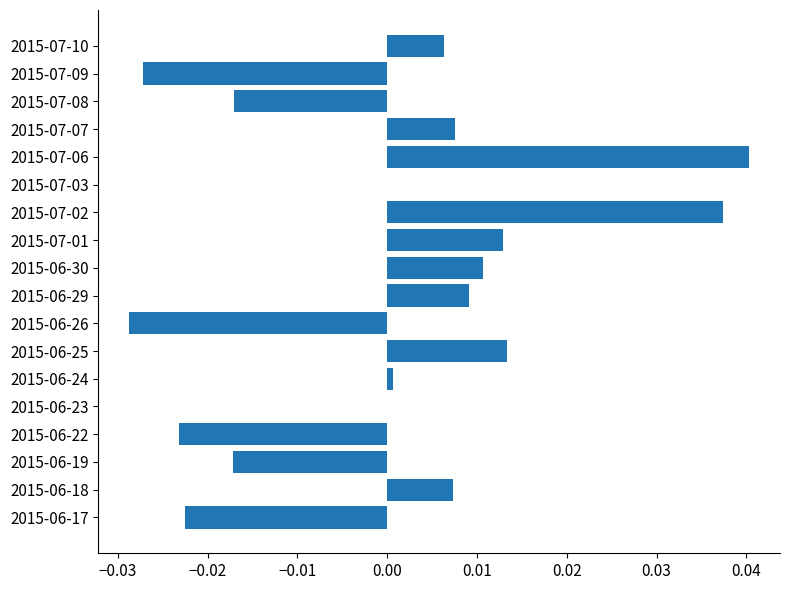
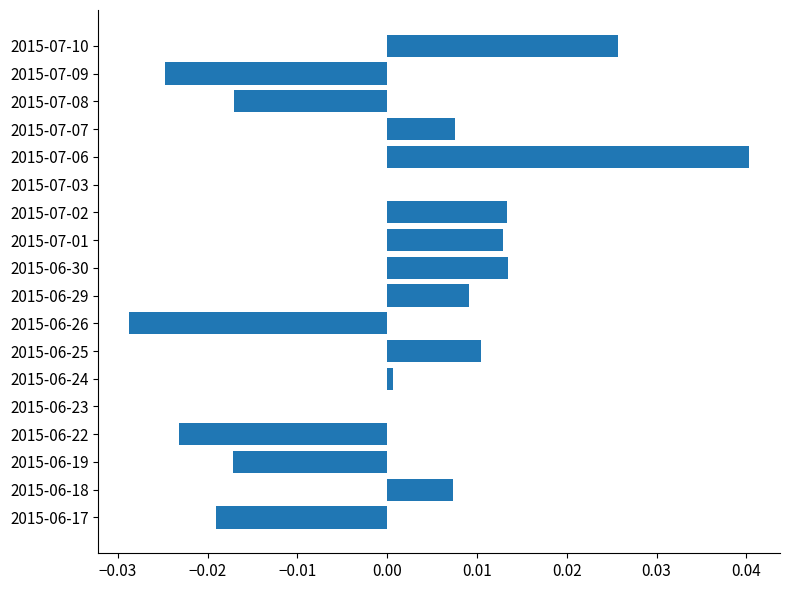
2015-07-10: 0.006 -> 0.026
2015-07-09: -0.027 -> -0.025
2015-07-02: 0.037 -> 0.013
2015-06-30: 0.011 -> 0.014
2015-06-25: 0.013 -> 0.010
2015-06-17: -0.023 -> -0.019
